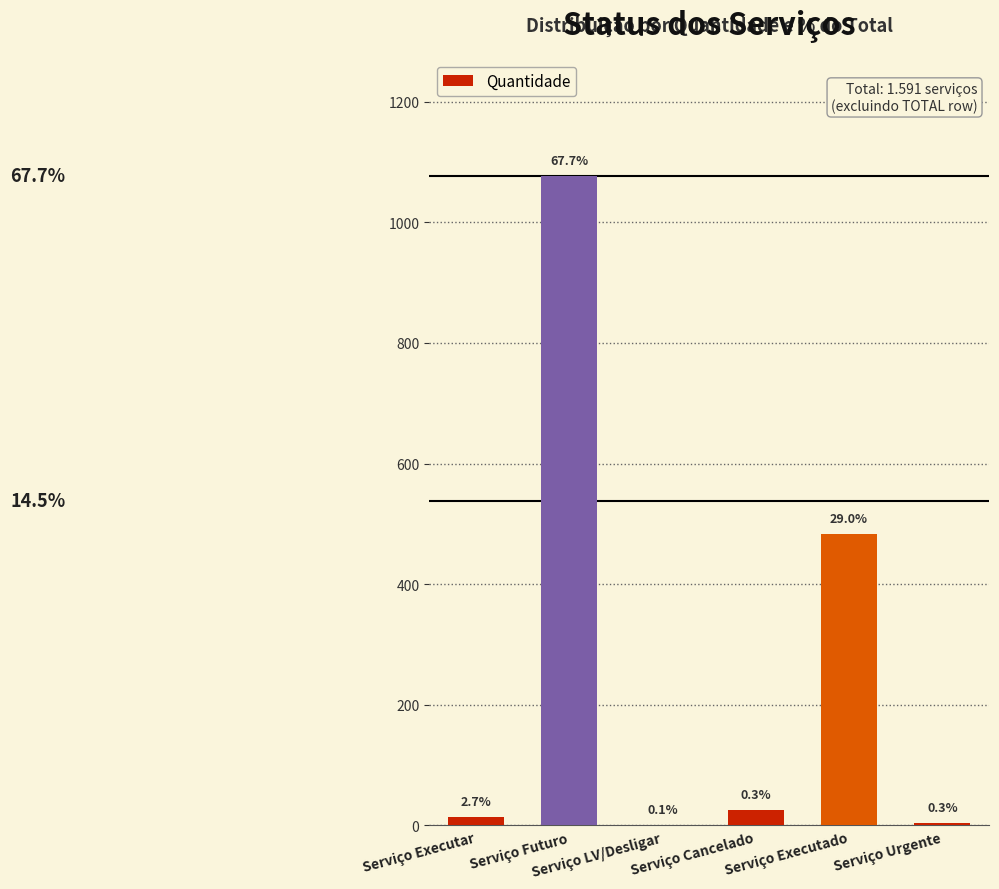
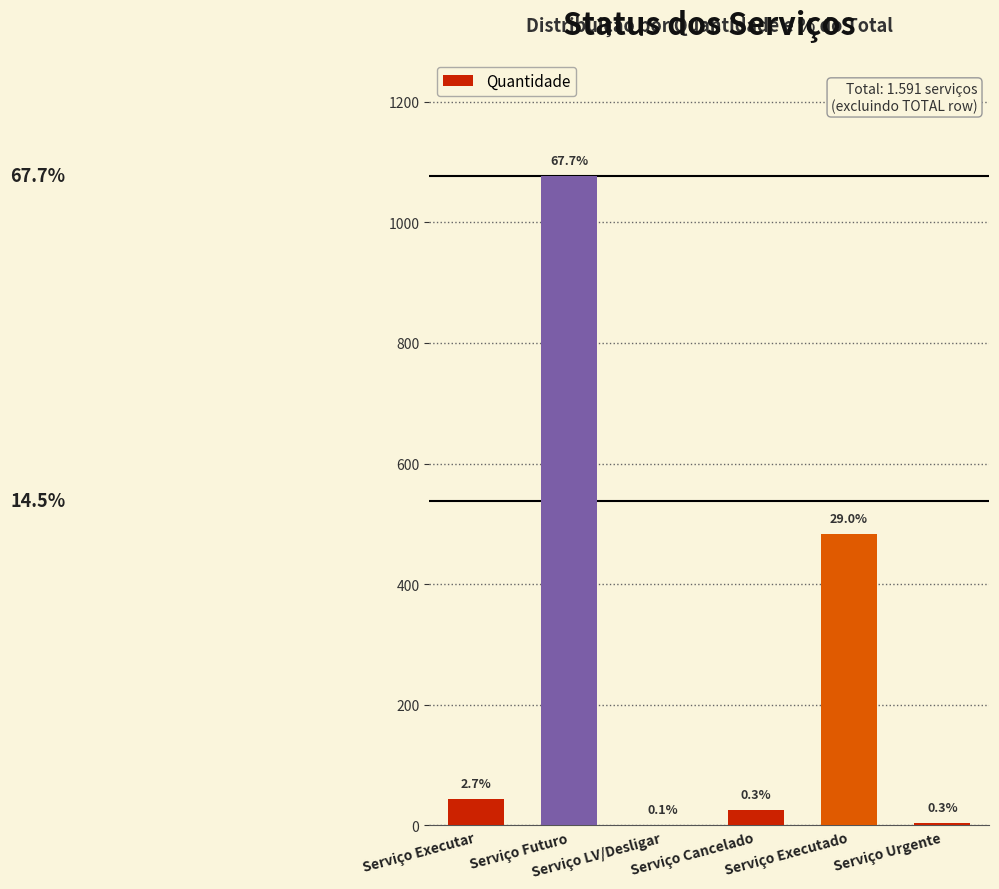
Serviço Executar: 10 -> 40
